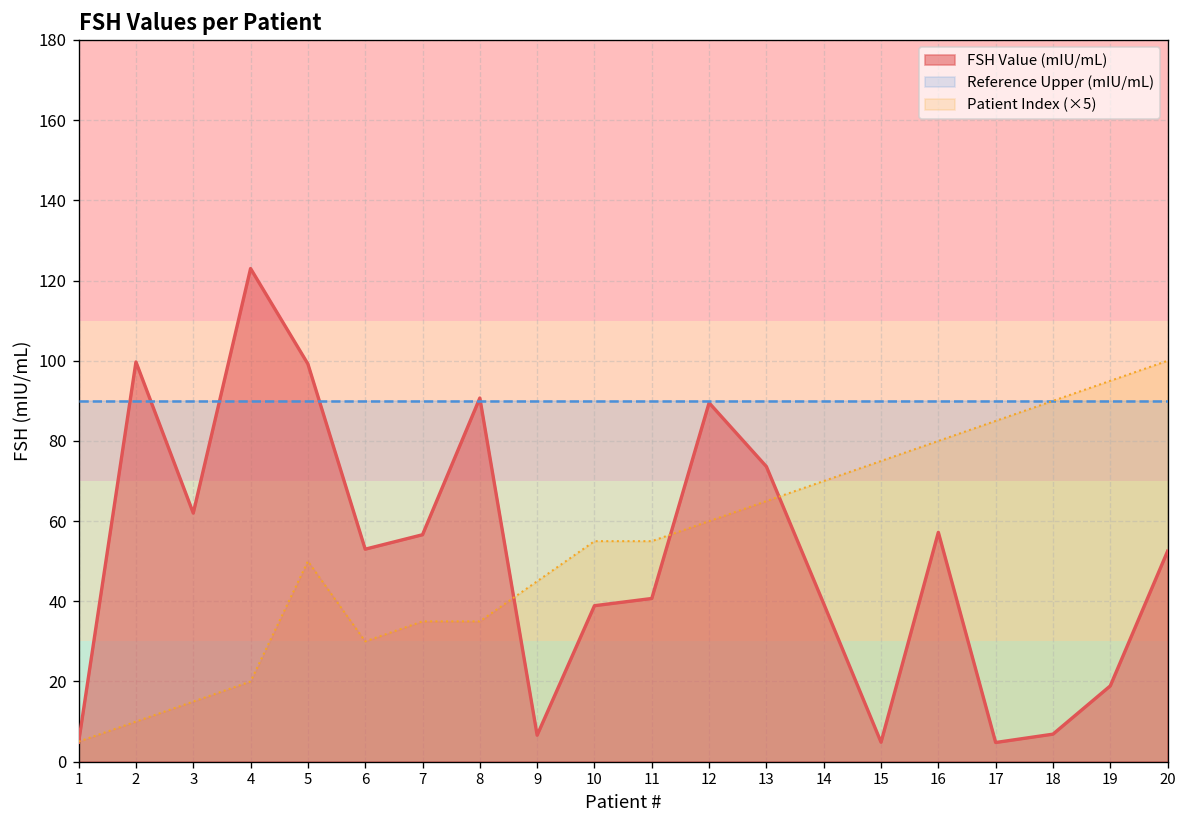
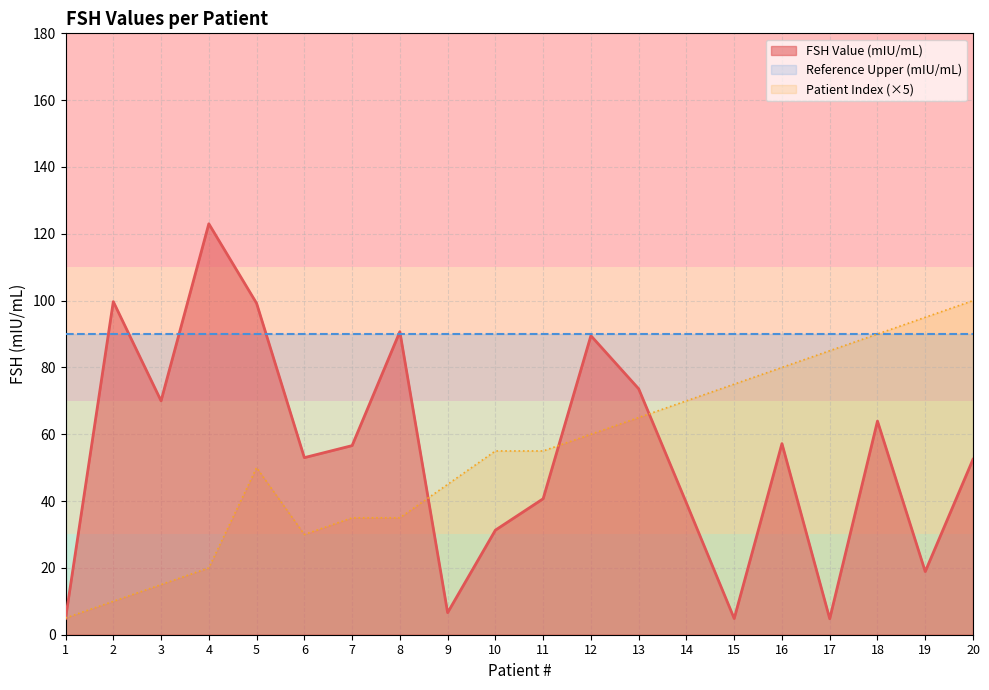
FSH Value (mIU/mL), 3: 62 -> 70
FSH Value (mIU/mL), 10: 39 -> 31
FSH Value (mIU/mL), 18: 7 -> 64
